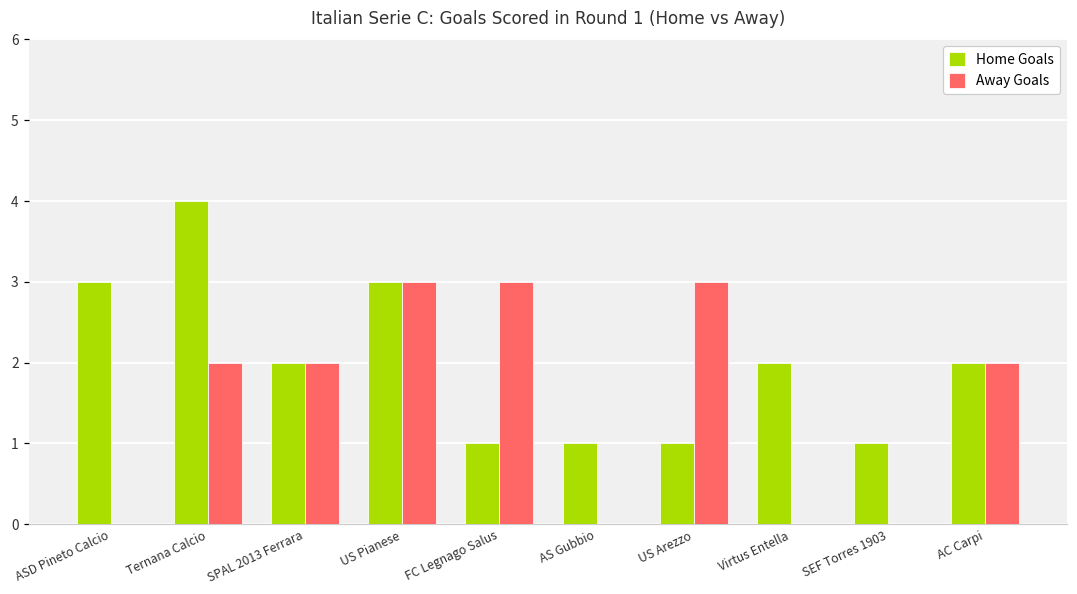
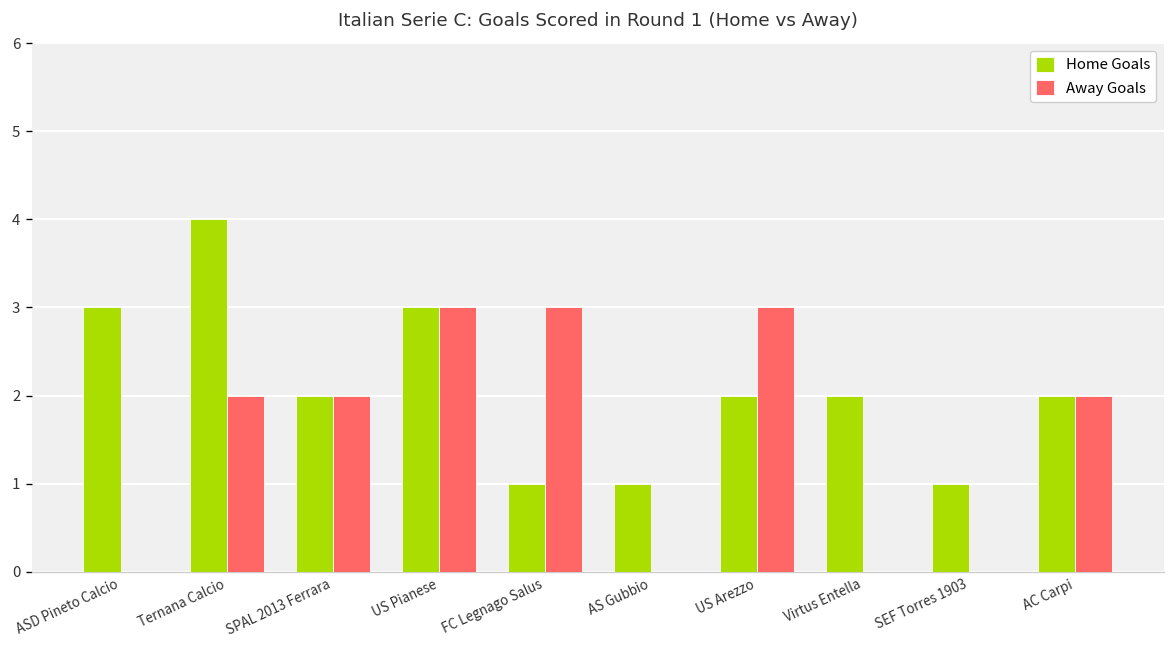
Home Goals, US Arezzo: 1 -> 2
